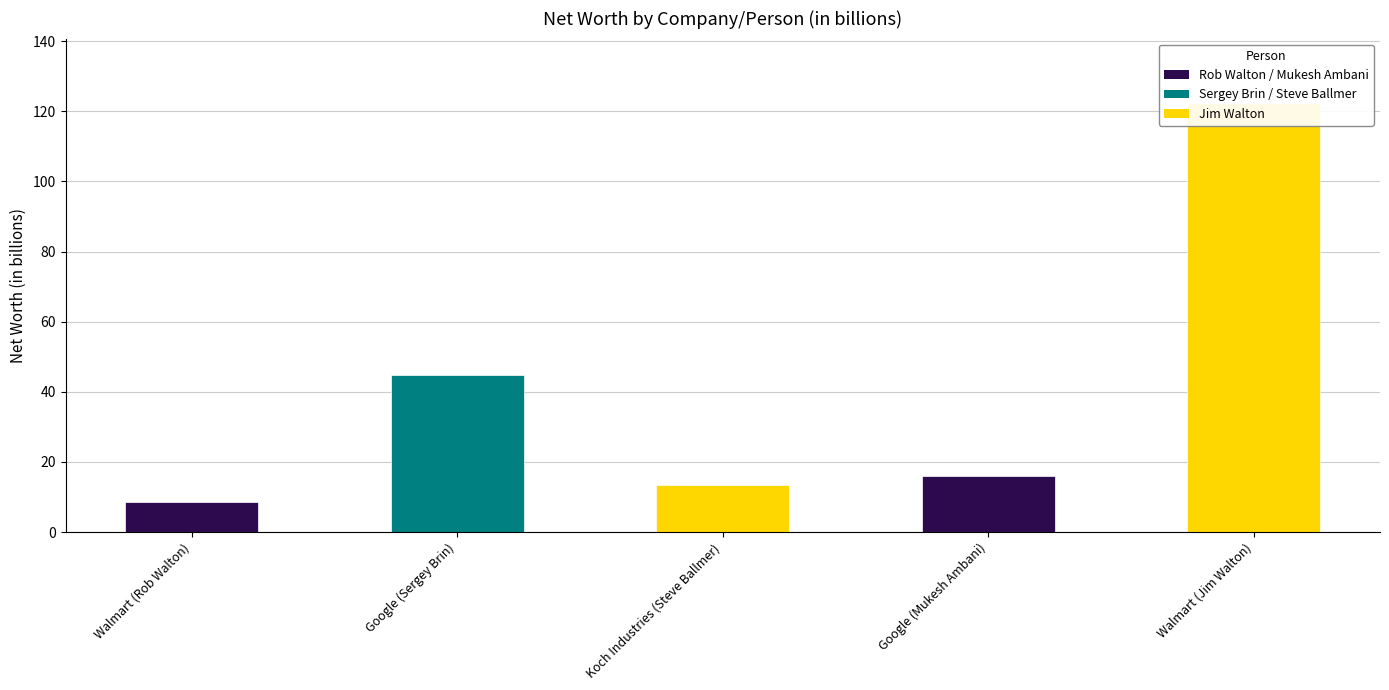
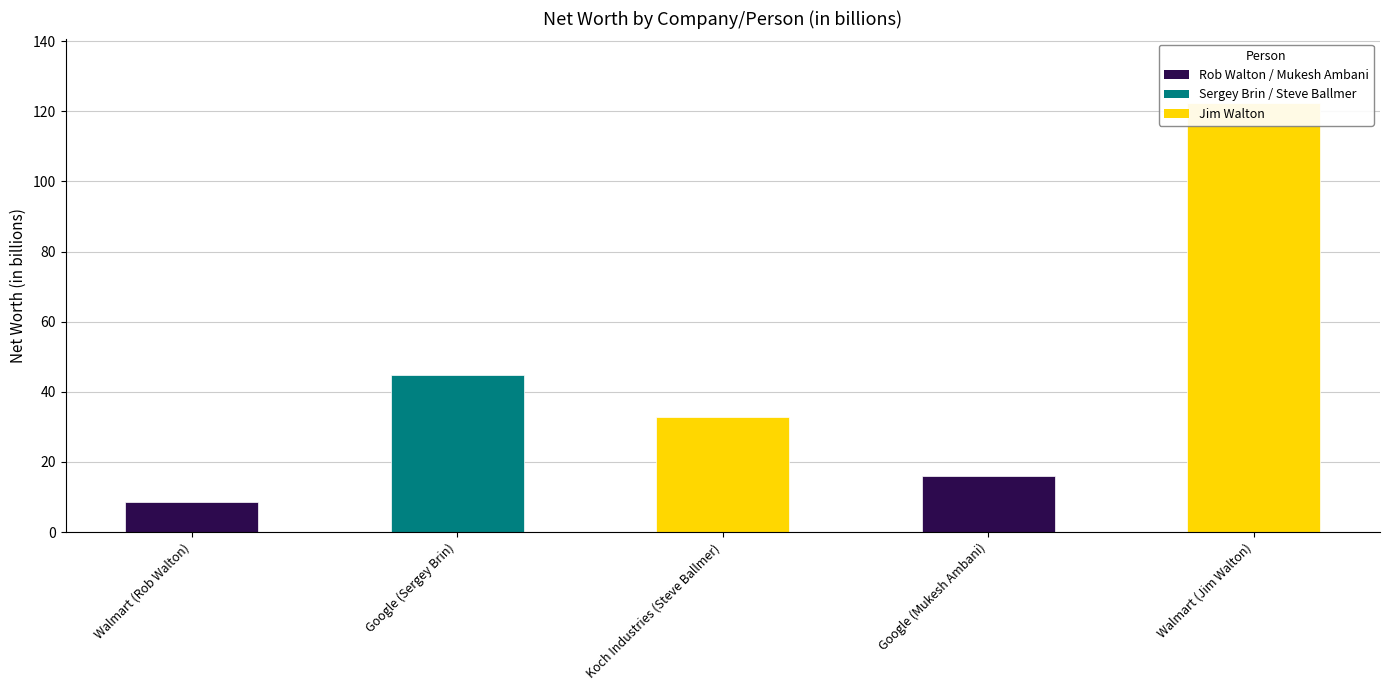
Koch Industries (Steve Ballmer): 13 -> 33
